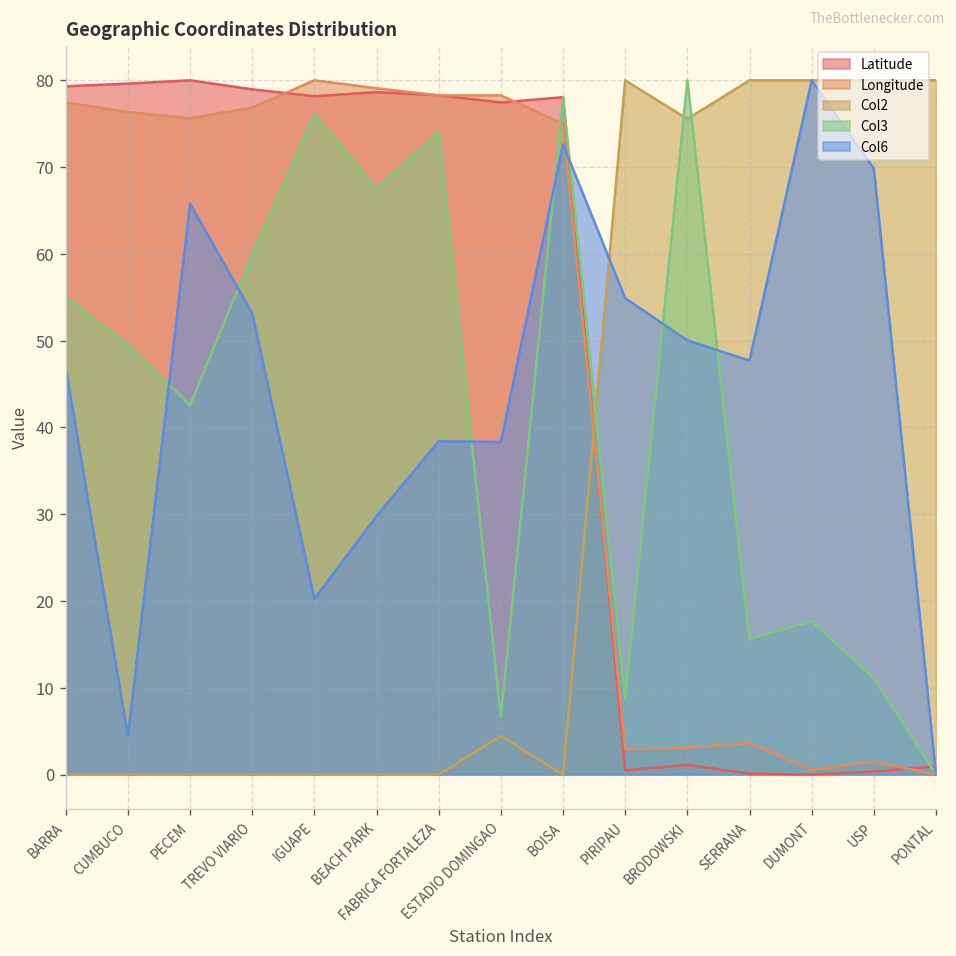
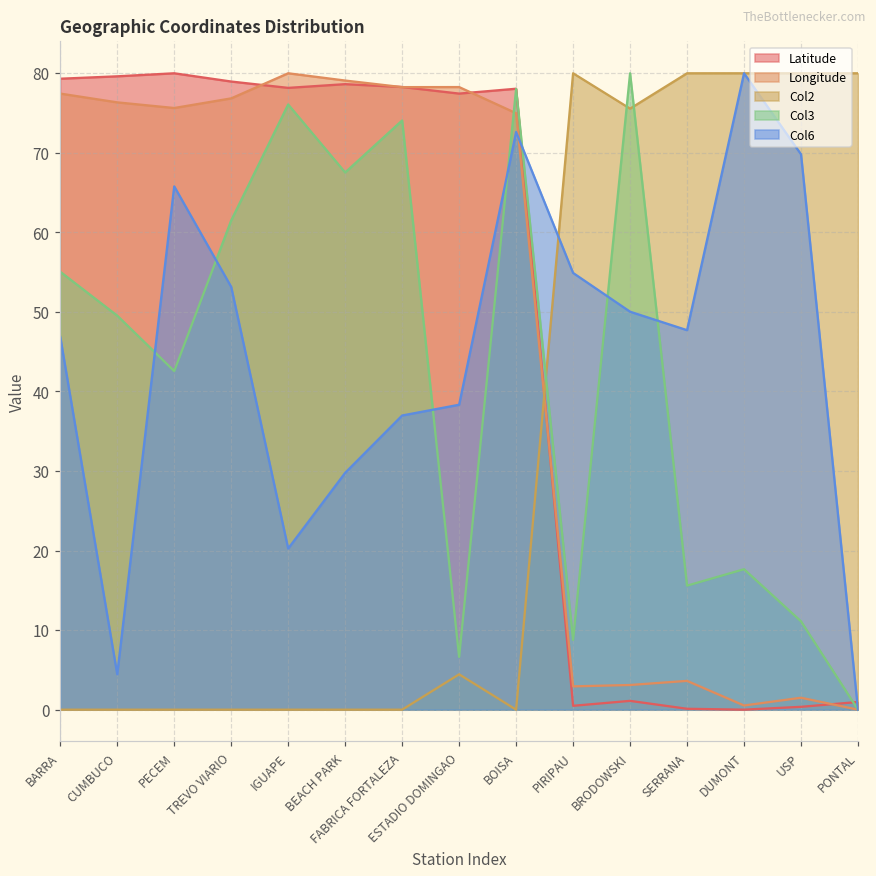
Col3, TREVO VIARIO: 60 -> 62
Col6, FABRICA FORTALEZA: 38 -> 37
